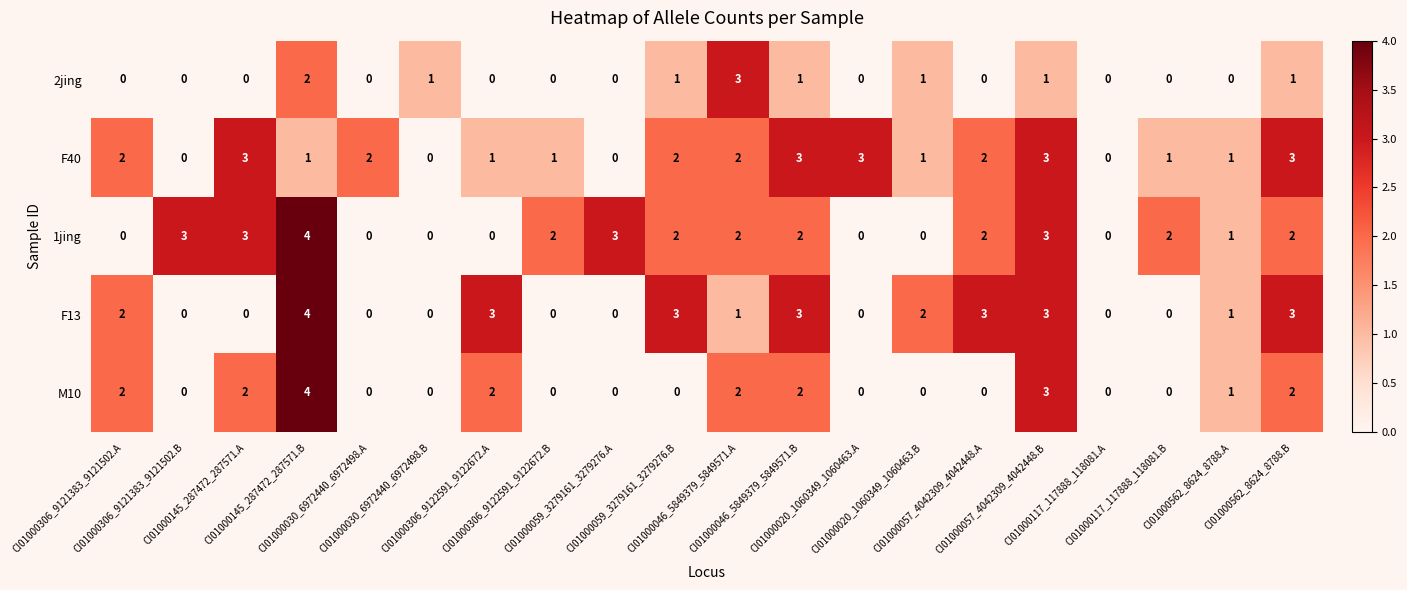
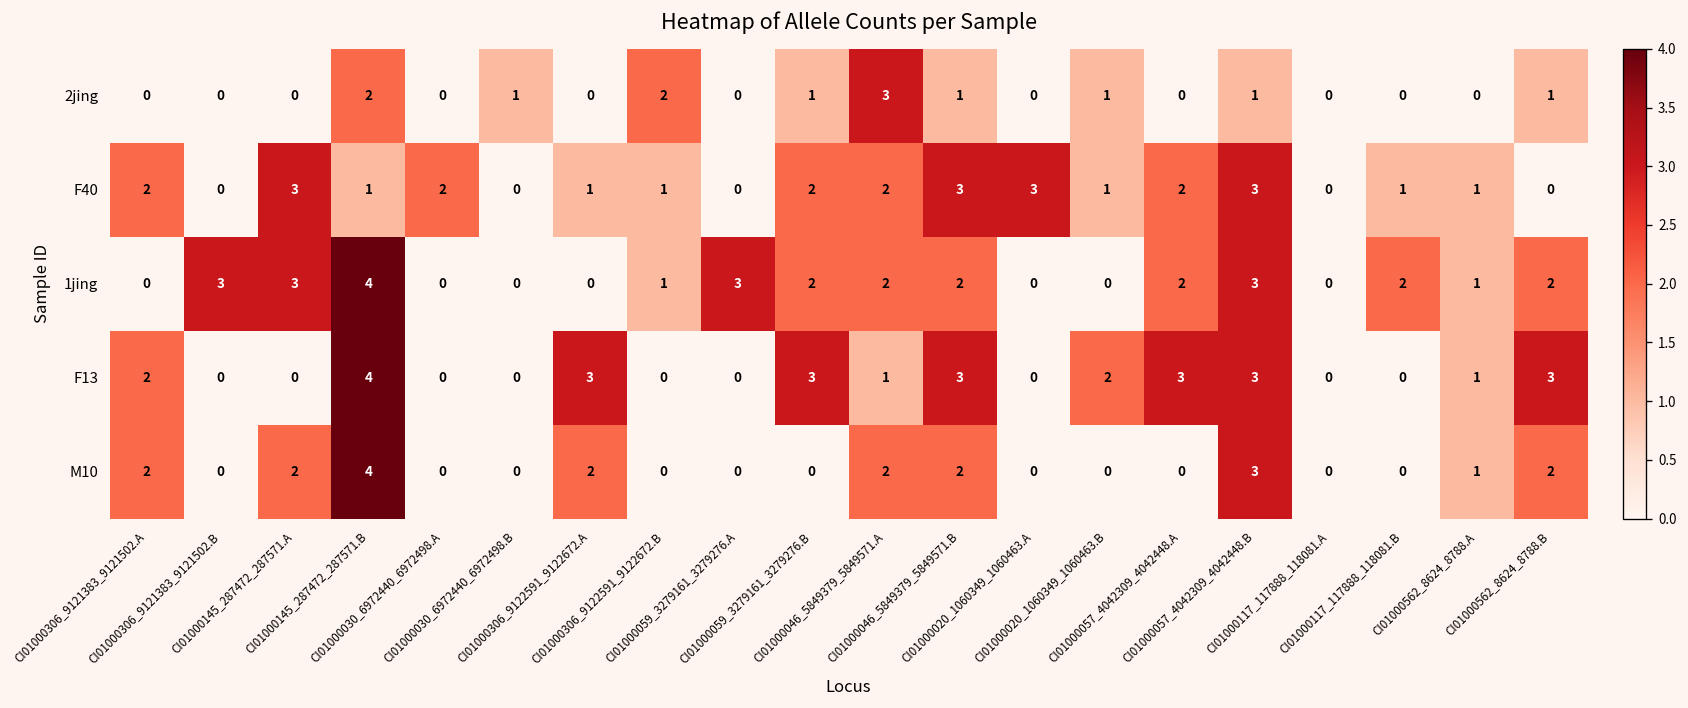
2jing, CI01000306_9122591_9122672.B: 0 -> 2
F40, CI01000562_8624_8788.B: 3 -> 0
1jing, CI01000306_9122591_9122672.B: 2 -> 1
